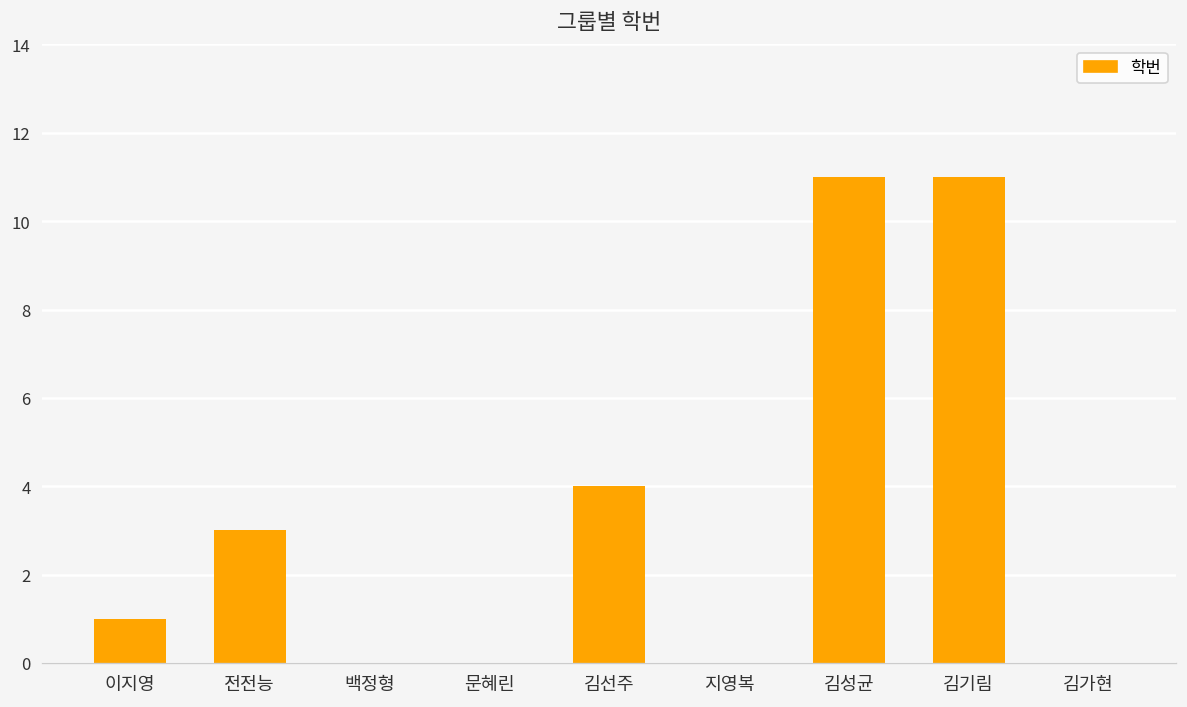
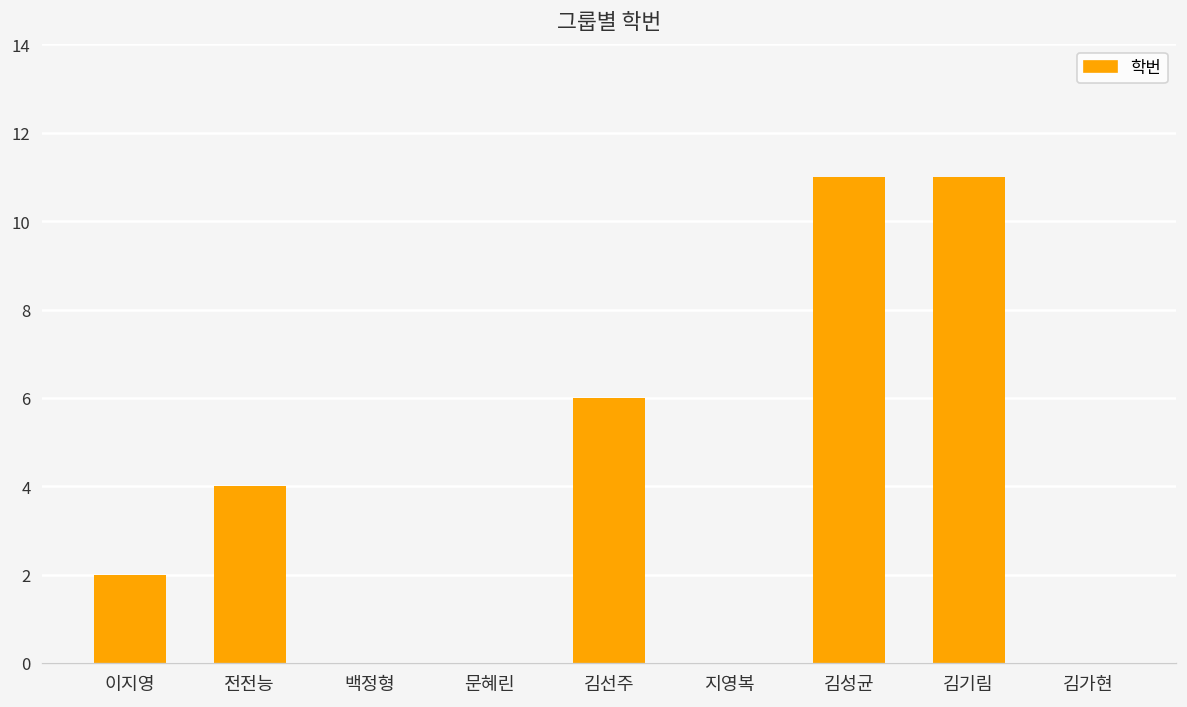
이지영: 1 -> 2
전전능: 3 -> 4
김선주: 4 -> 6
